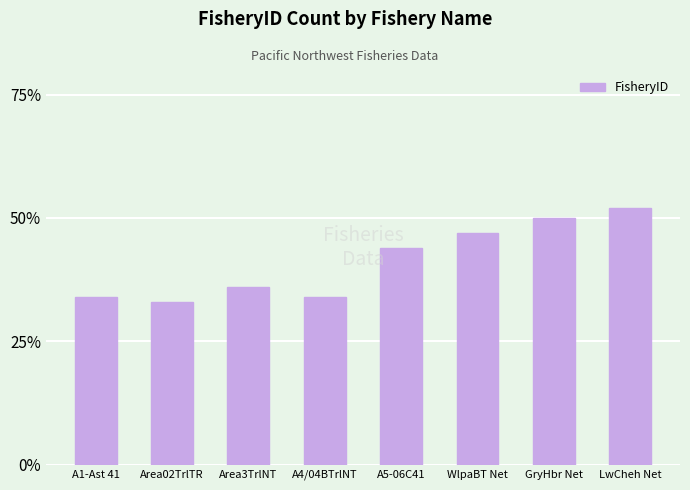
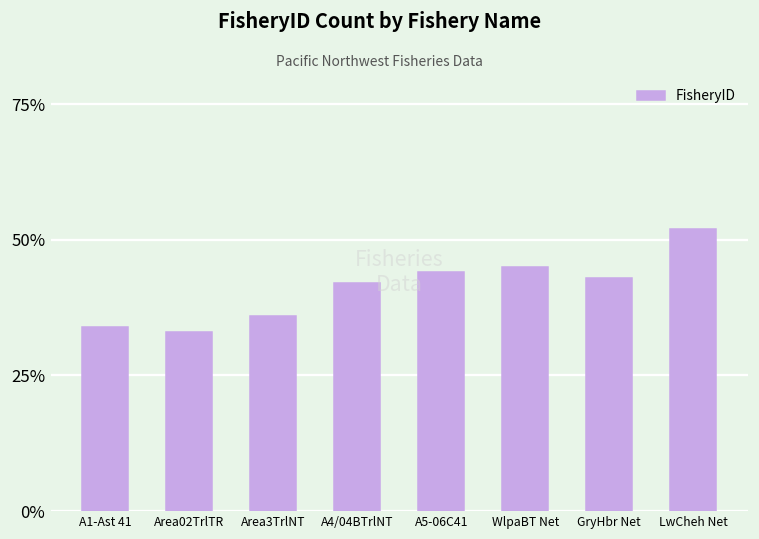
A4/04BTrlNT: 34% -> 42%
WlpaBT Net: 47% -> 45%
GryHbr Net: 50% -> 43%
